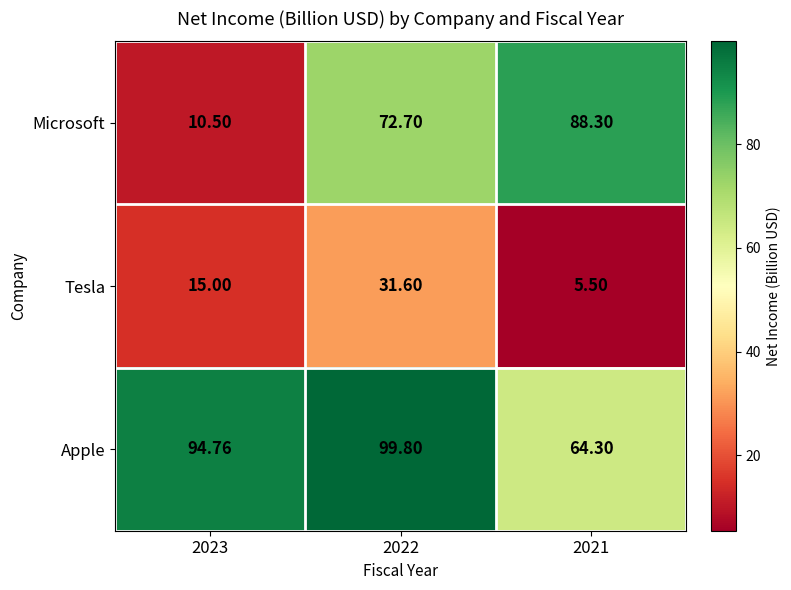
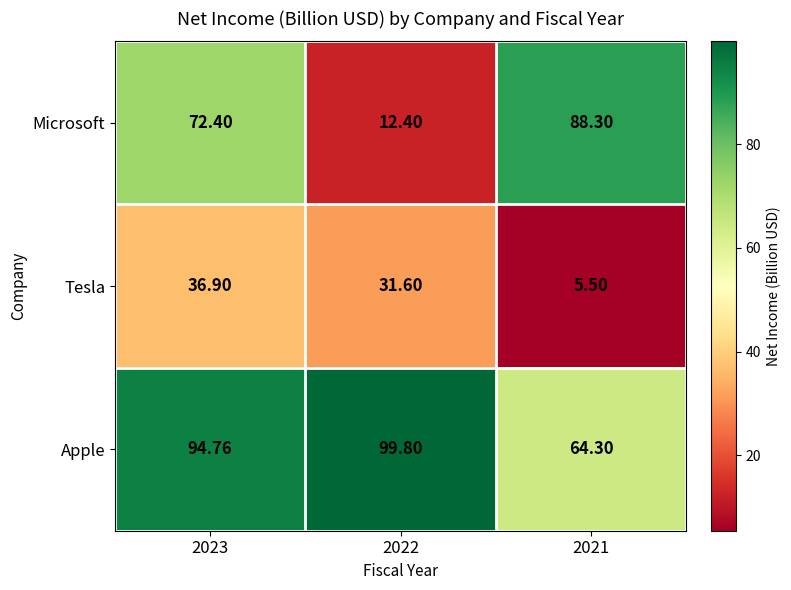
Microsoft, 2023: 10.50 -> 72.40
Microsoft, 2022: 72.70 -> 12.40
Tesla, 2023: 15.00 -> 36.90
